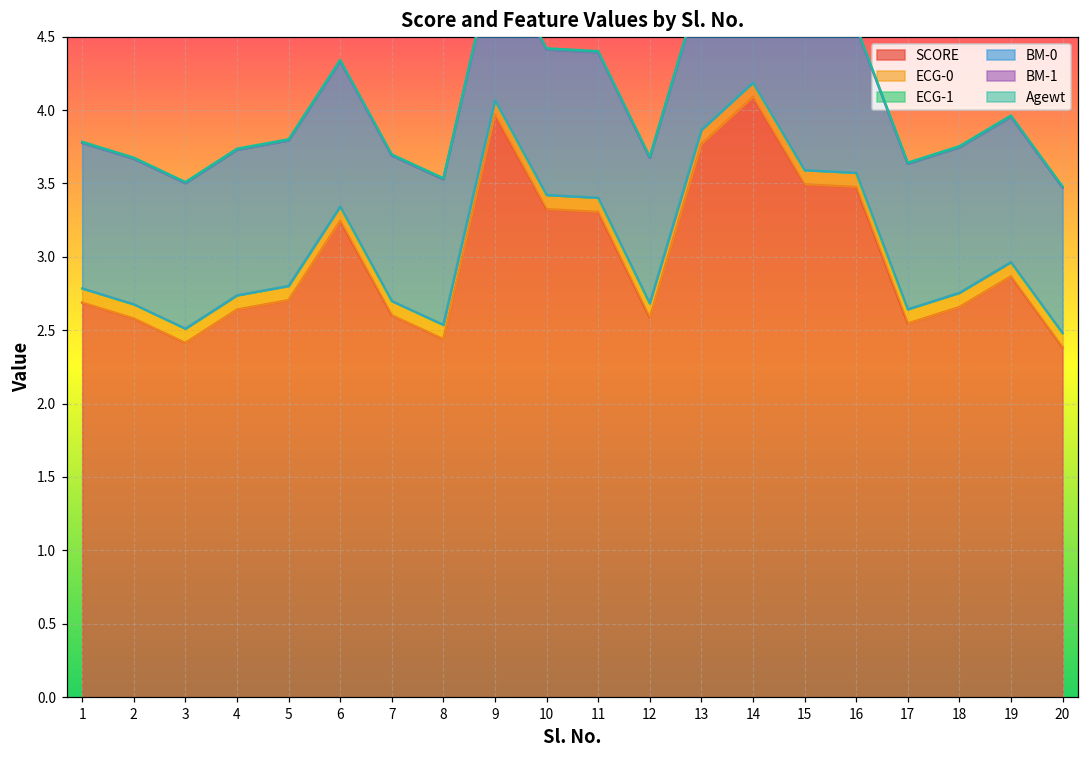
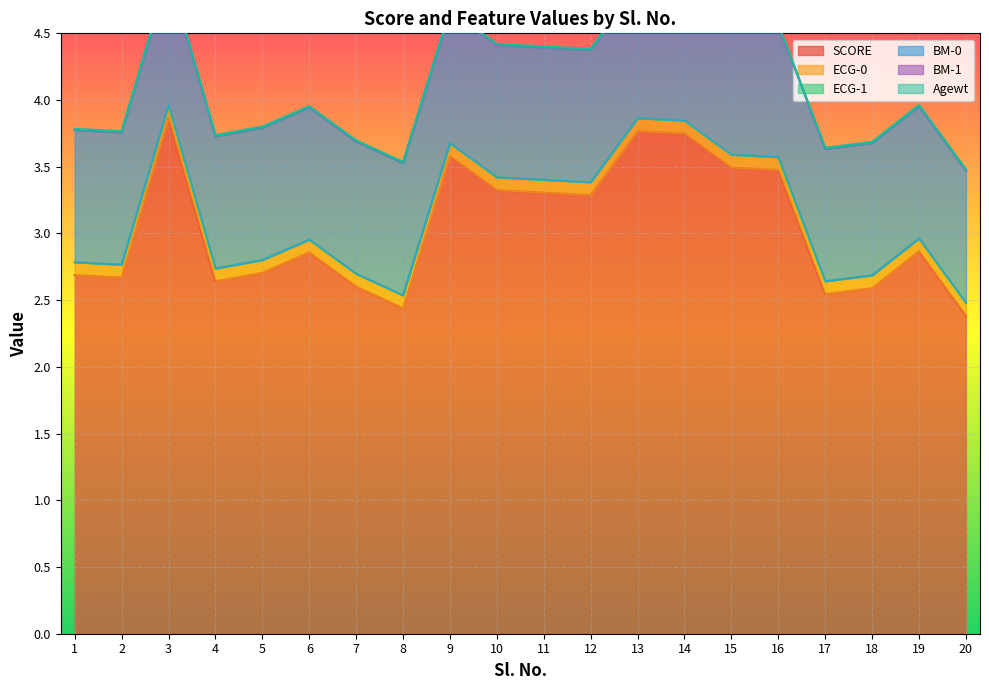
SCORE, 2: 2.58 -> 2.67
SCORE, 3: 2.41 -> 3.87
SCORE, 6: 3.25 -> 2.86
SCORE, 9: 3.97 -> 3.58
SCORE, 12: 2.59 -> 3.29
SCORE, 14: 4.09 -> 3.75
SCORE, 18: 2.66 -> 2.59
